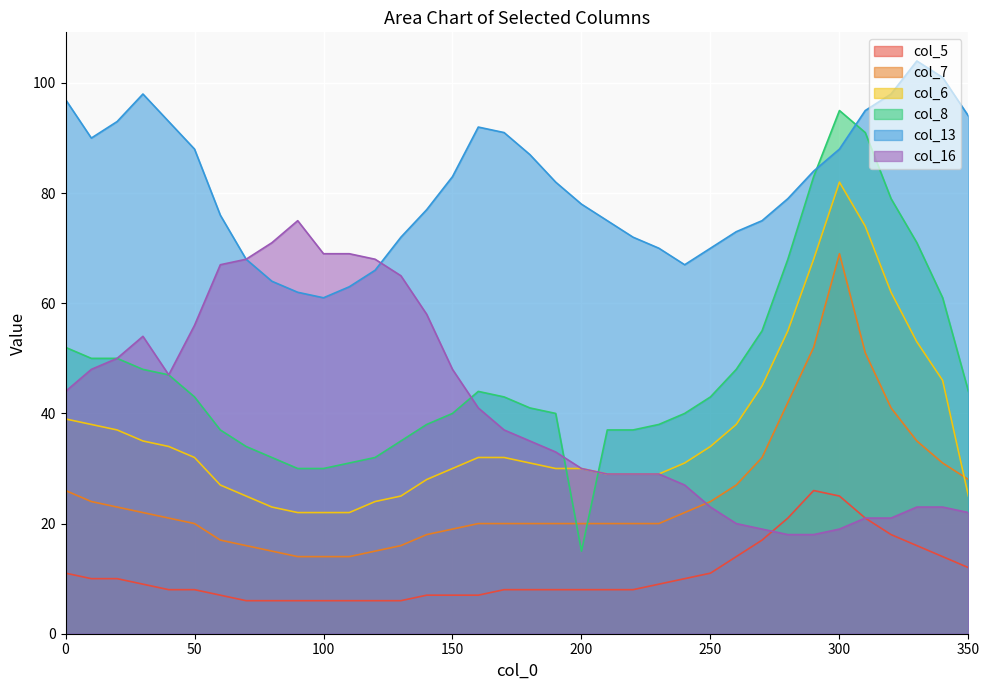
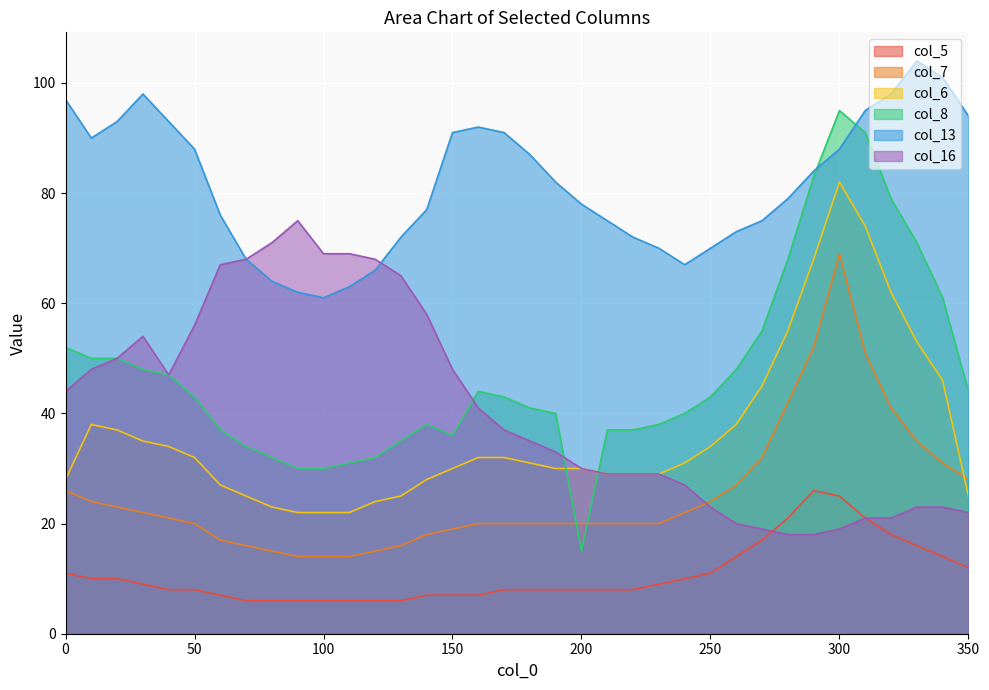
col_6, 0: 39 -> 28
col_8, 150: 40 -> 36
col_13, 150: 83 -> 91
